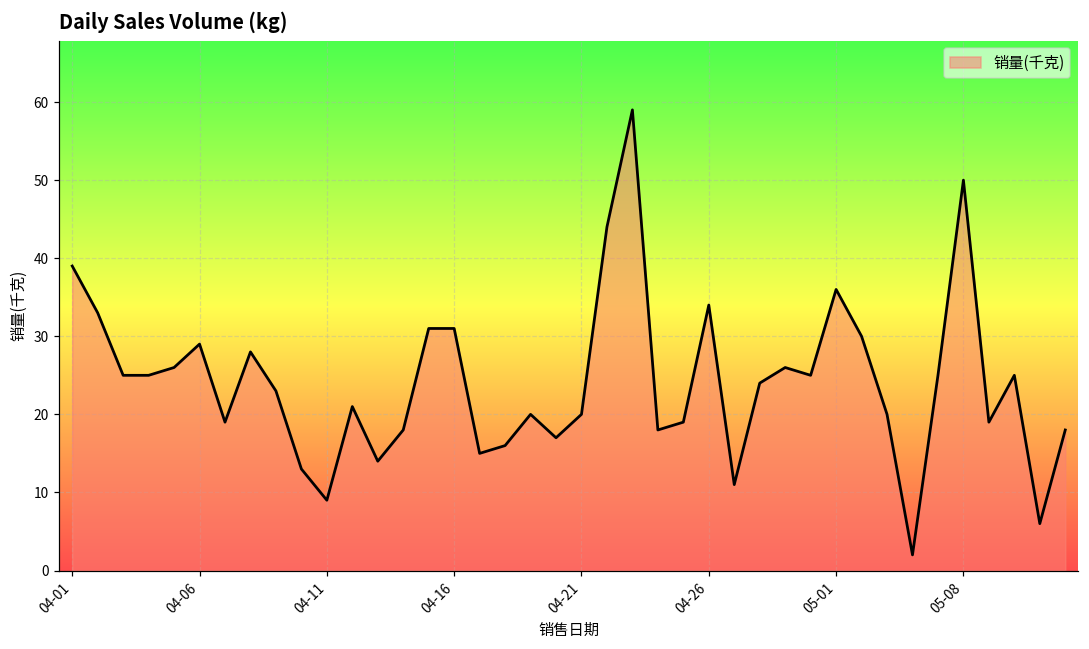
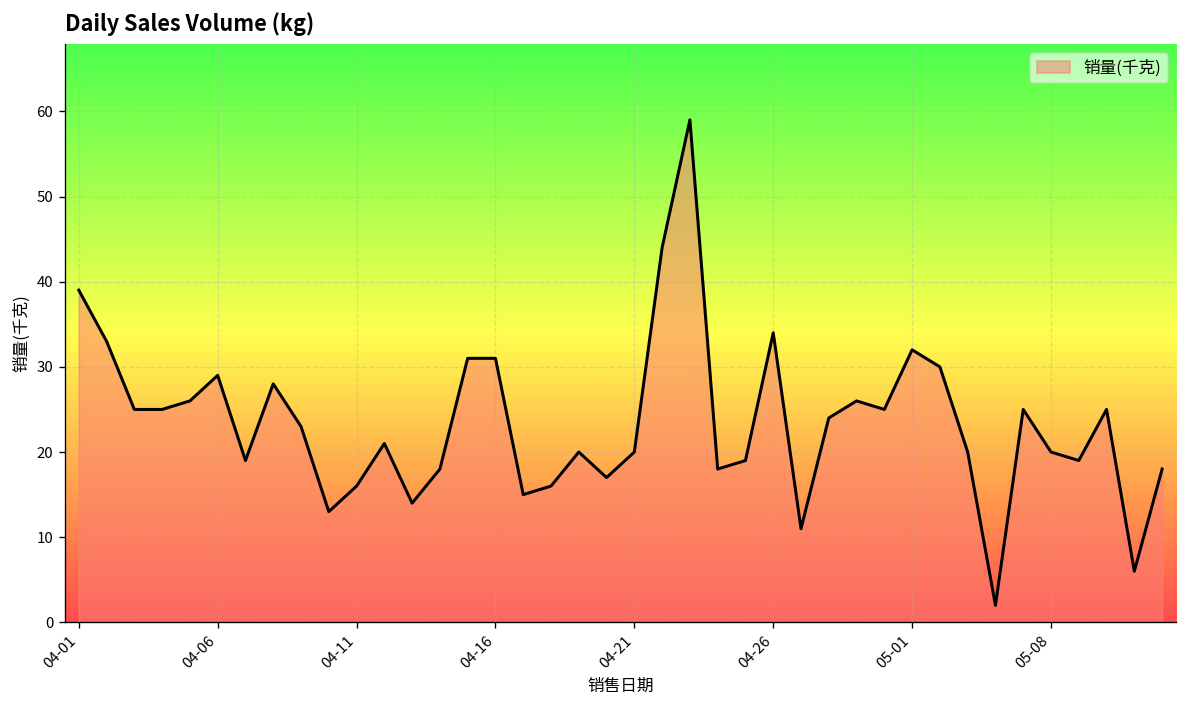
04-11: 9 -> 16
05-01: 36 -> 32
05-08: 50 -> 20
